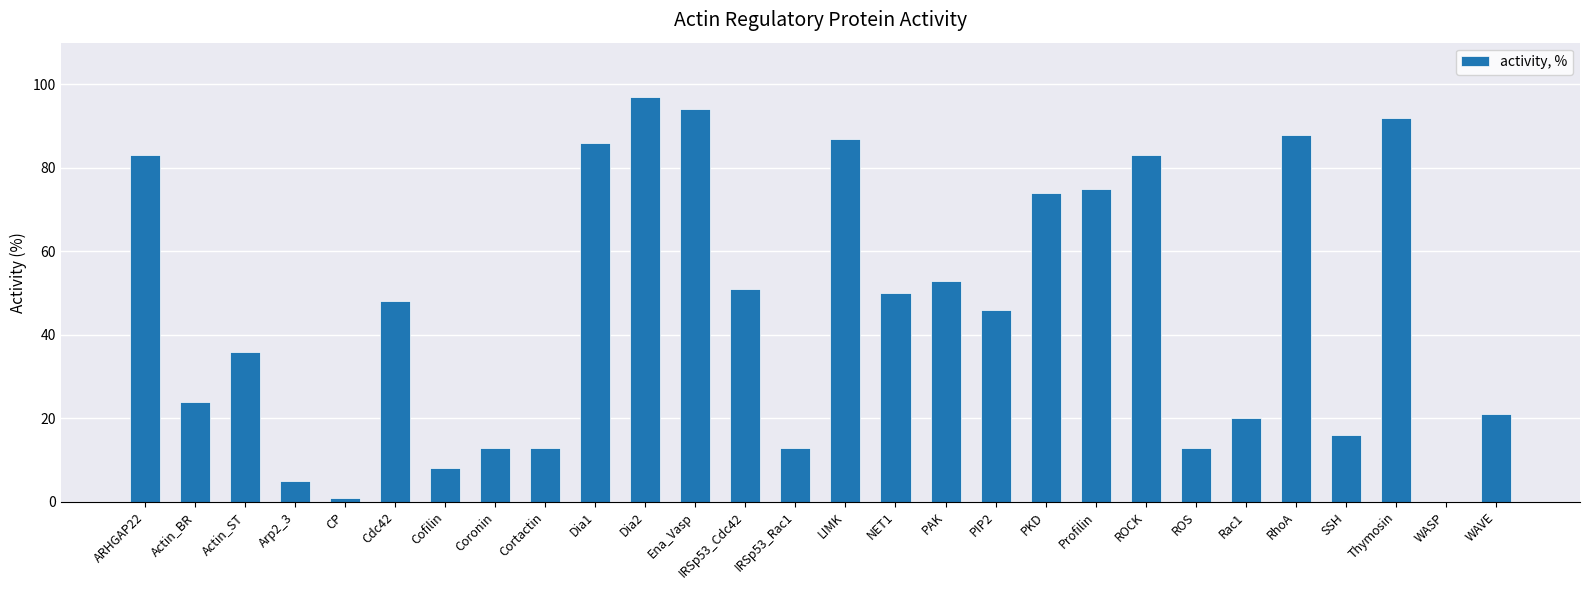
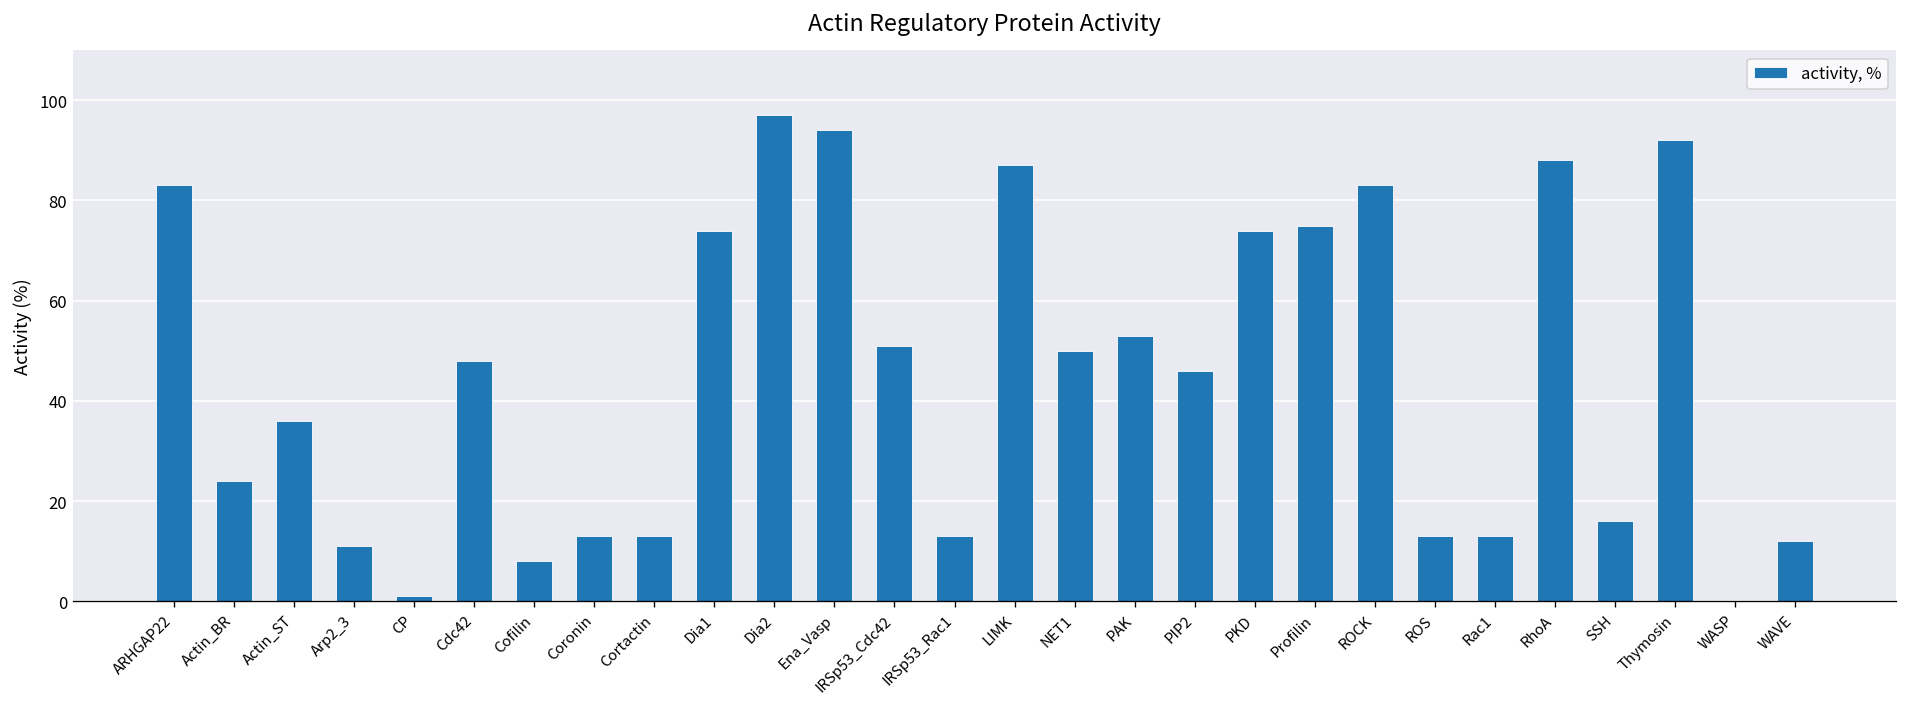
Arp2_3: 5 -> 11
Dia1: 86 -> 74
Rac1: 20 -> 13
WAVE: 21 -> 12
